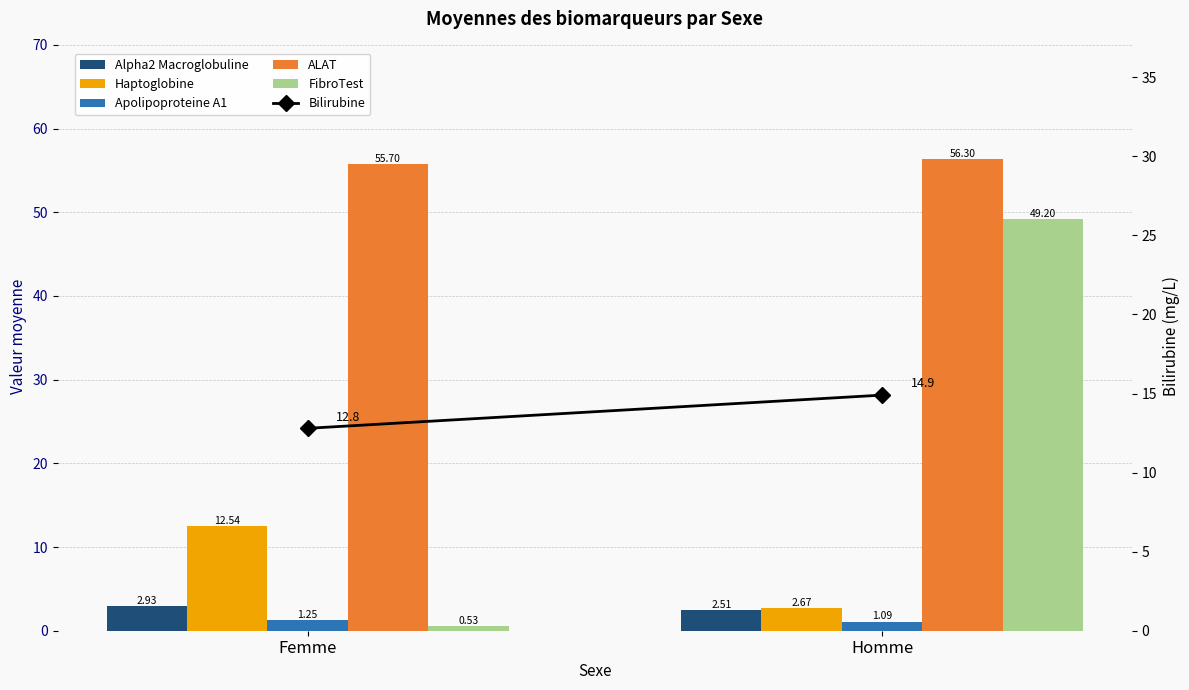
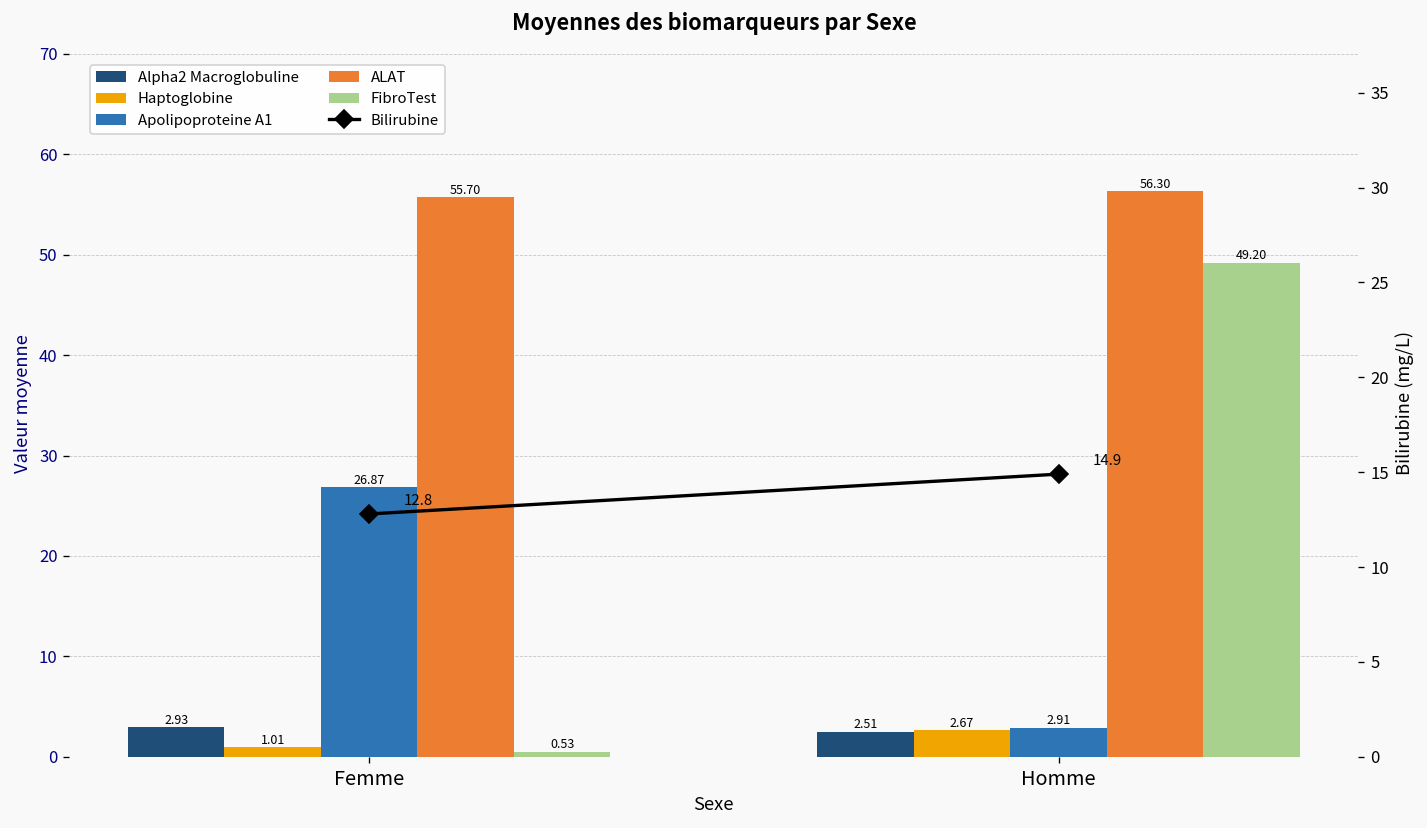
Haptoglobine, Femme: 12.54 -> 1.01
Apolipoproteine A1, Femme: 1.25 -> 26.87
Apolipoproteine A1, Homme: 1.09 -> 2.91
